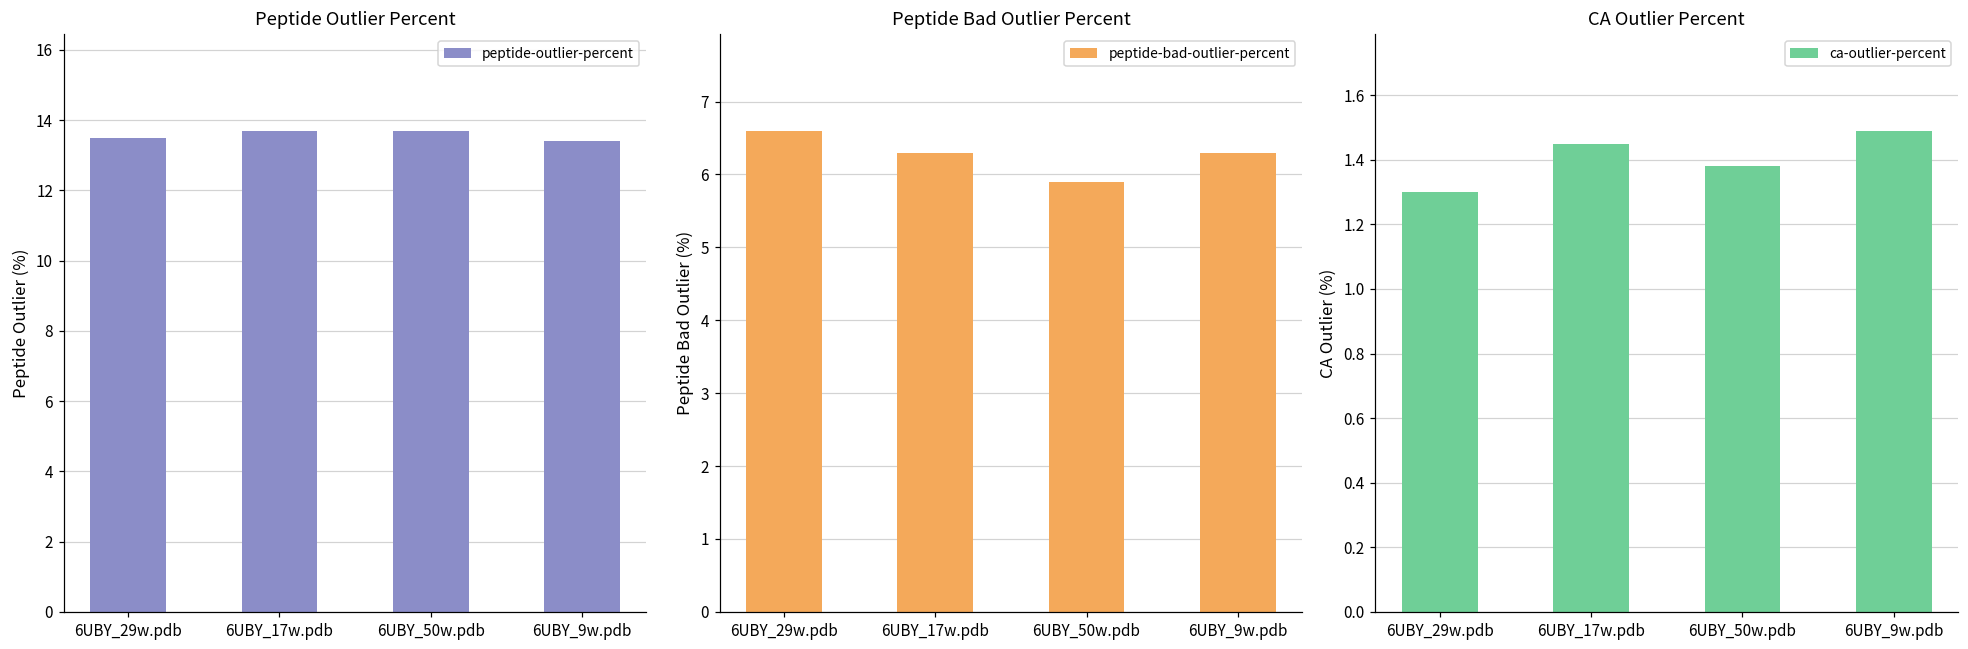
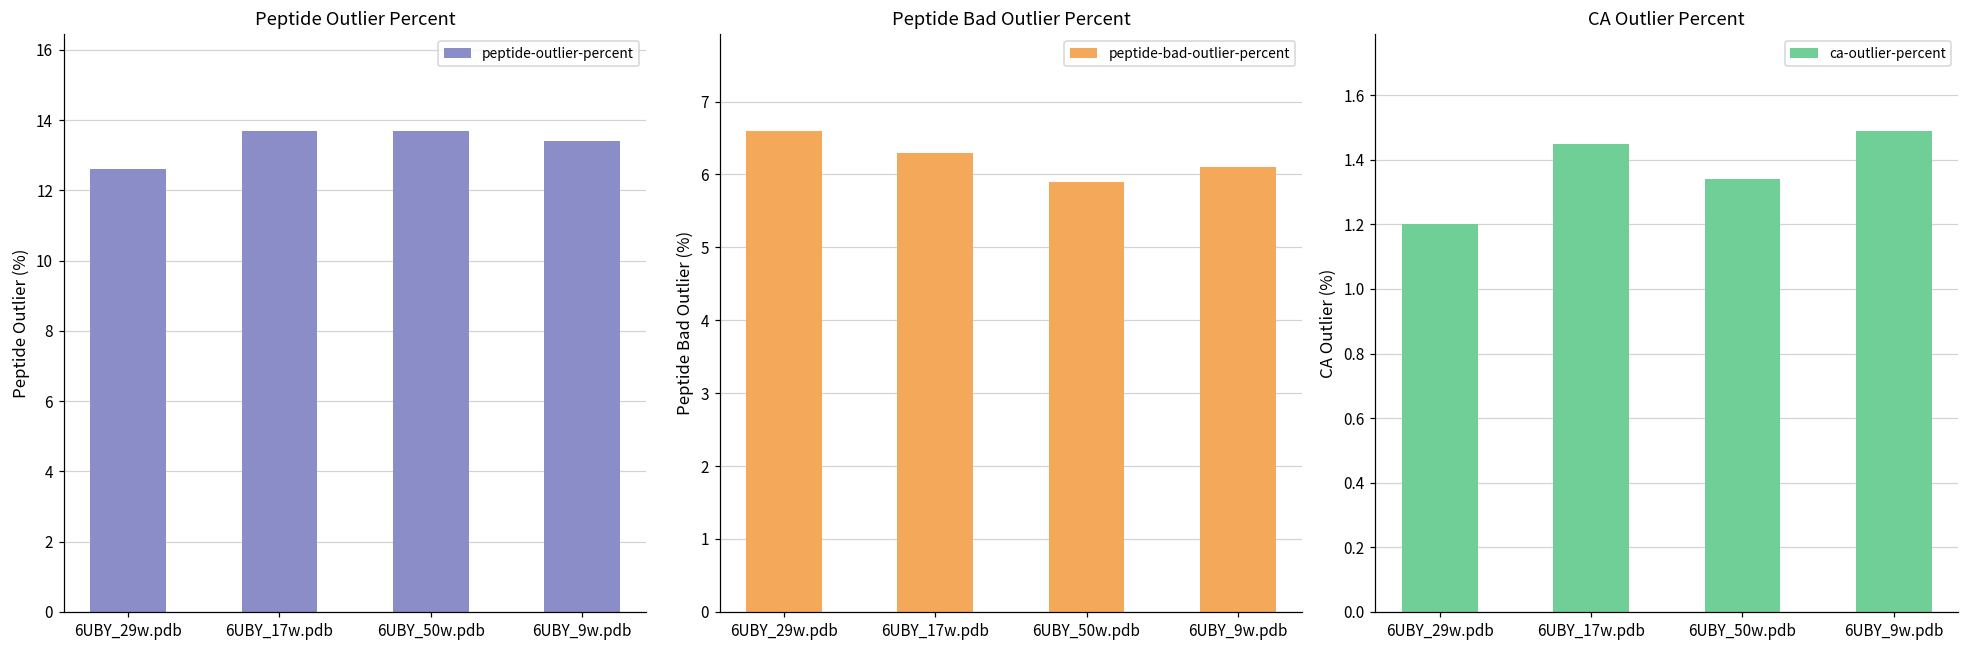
Peptide Outlier Percent, 6UBY_29w.pdb: 13.5 -> 12.6
Peptide Bad Outlier Percent, 6UBY_9w.pdb: 6.3 -> 6.1
CA Outlier Percent, 6UBY_29w.pdb: 1.3 -> 1.2
CA Outlier Percent, 6UBY_50w.pdb: 1.38 -> 1.34
